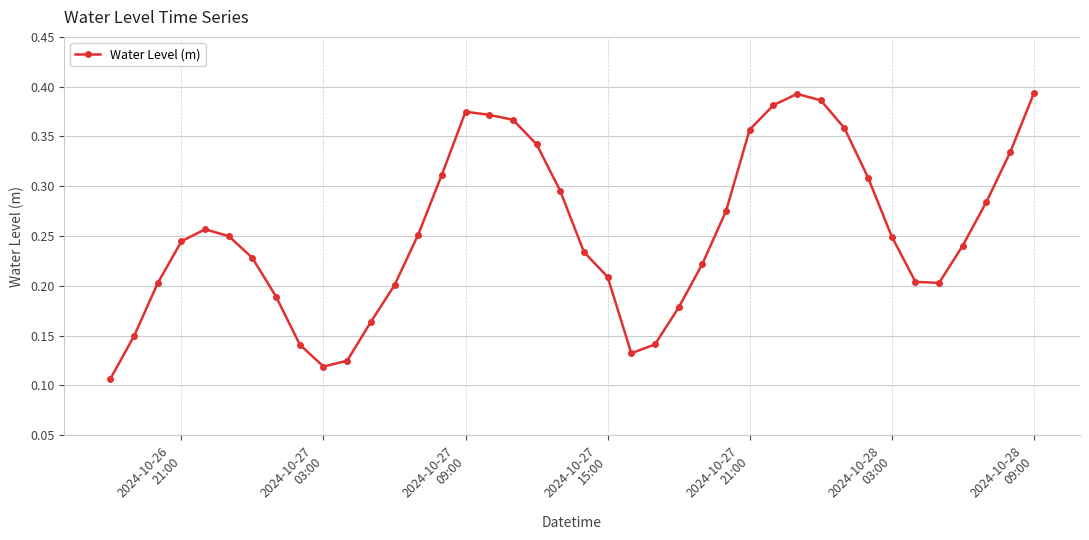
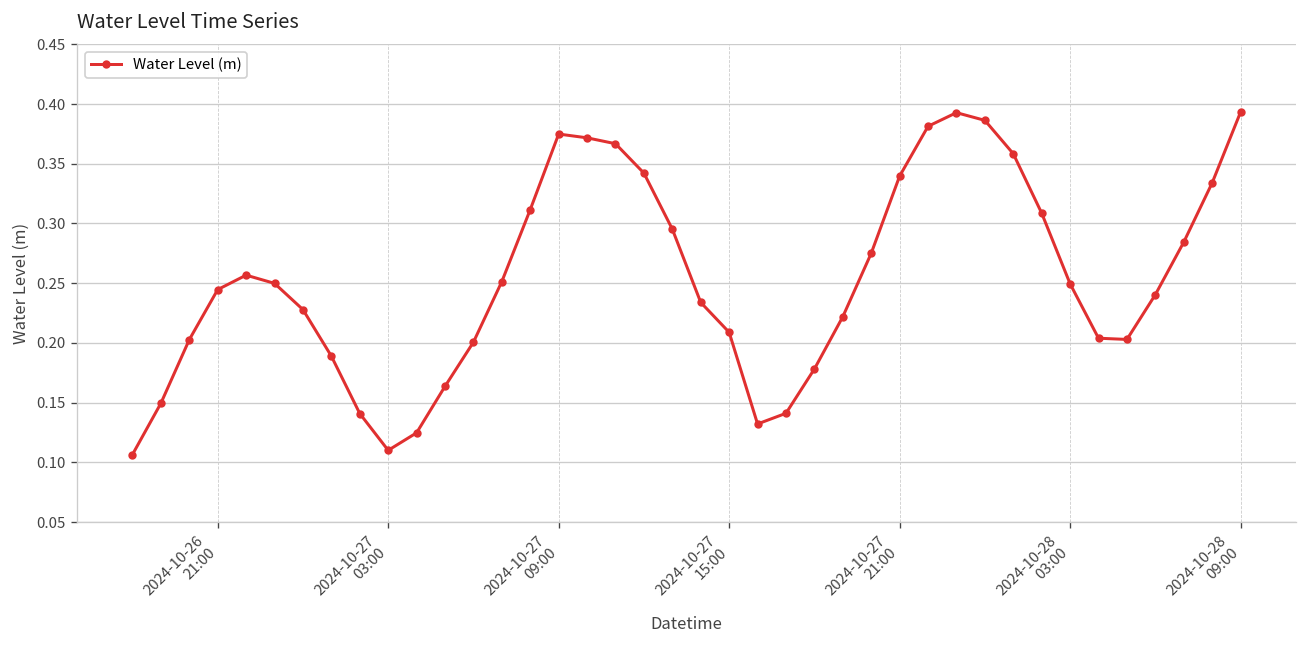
2024-10-27 03:00: 0.12 -> 0.11
2024-10-27 21:00: 0.36 -> 0.34
